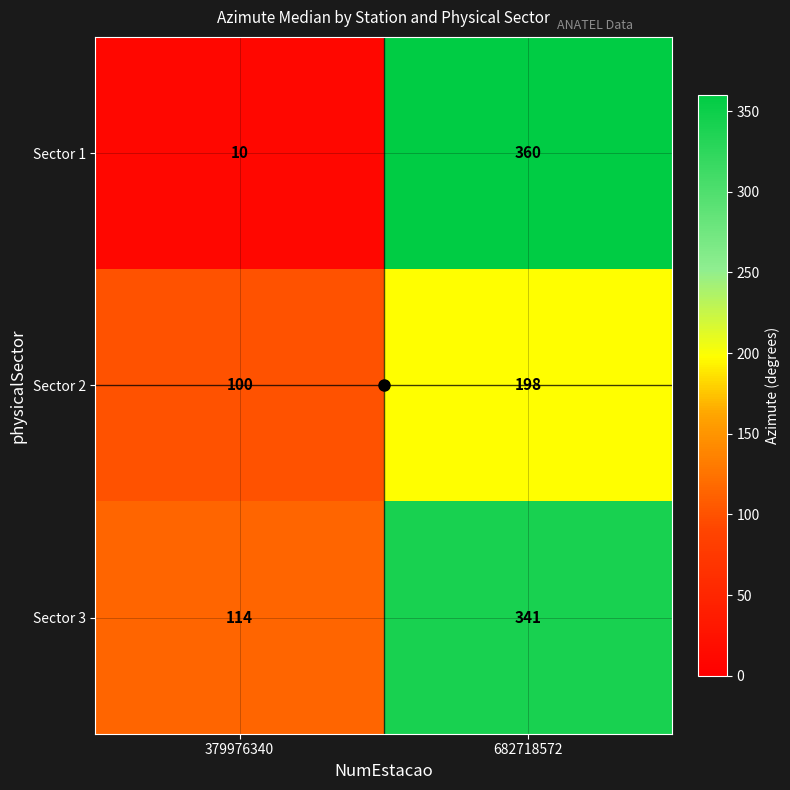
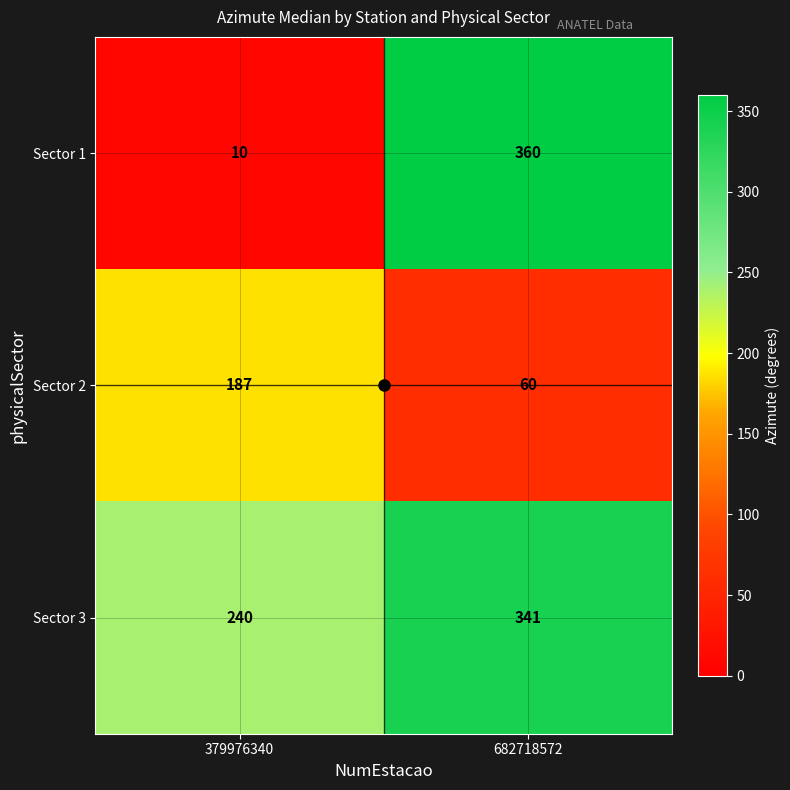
Sector 2, 379976340: 100 -> 187
Sector 2, 682718572: 198 -> 60
Sector 3, 379976340: 114 -> 240
